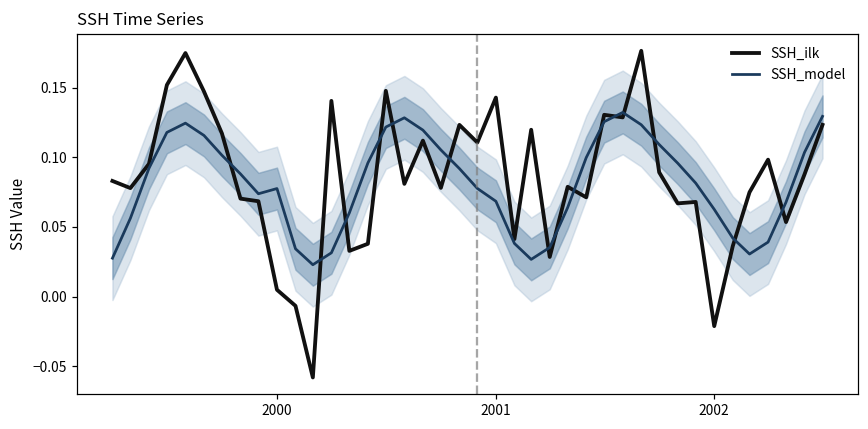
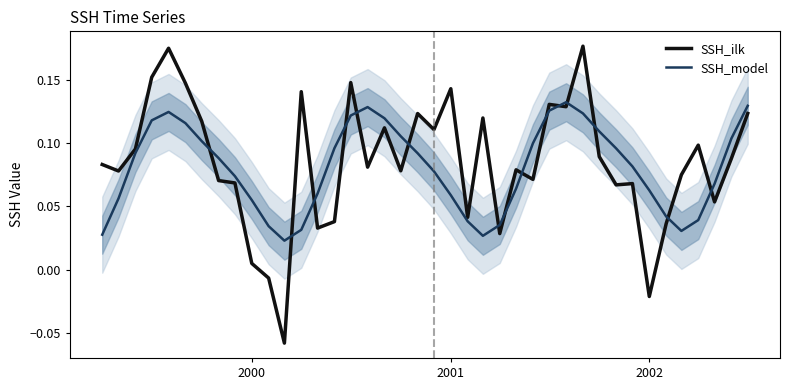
SSH_model, 2000: 0.078 -> 0.055
SSH_model, 2001: 0.068 -> 0.059
